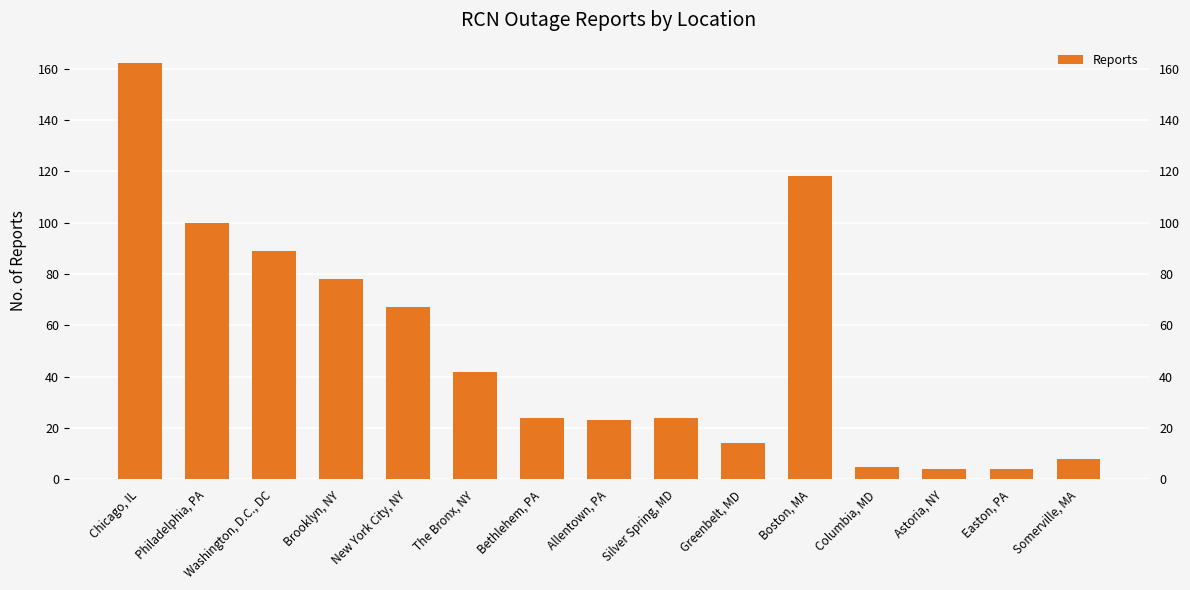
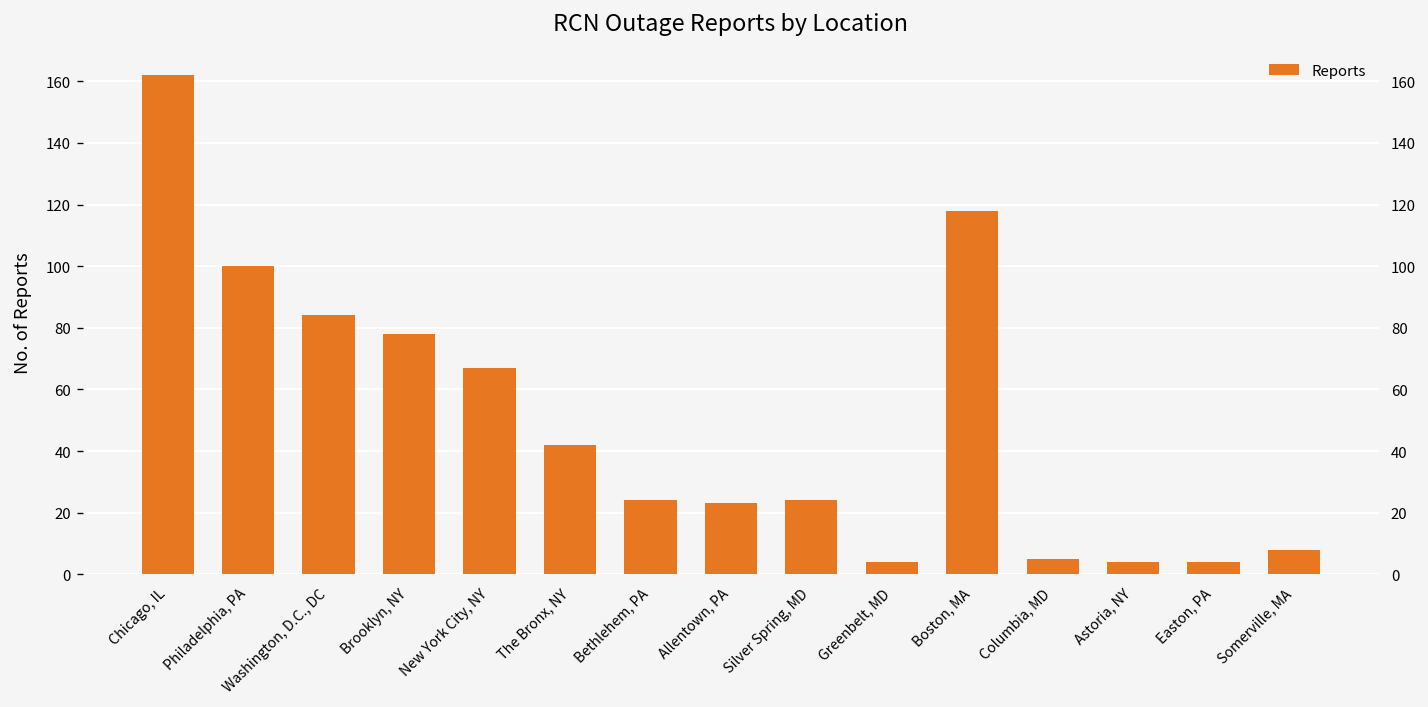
Washington, D.C., DC: 89 -> 84
Greenbelt, MD: 14 -> 4
